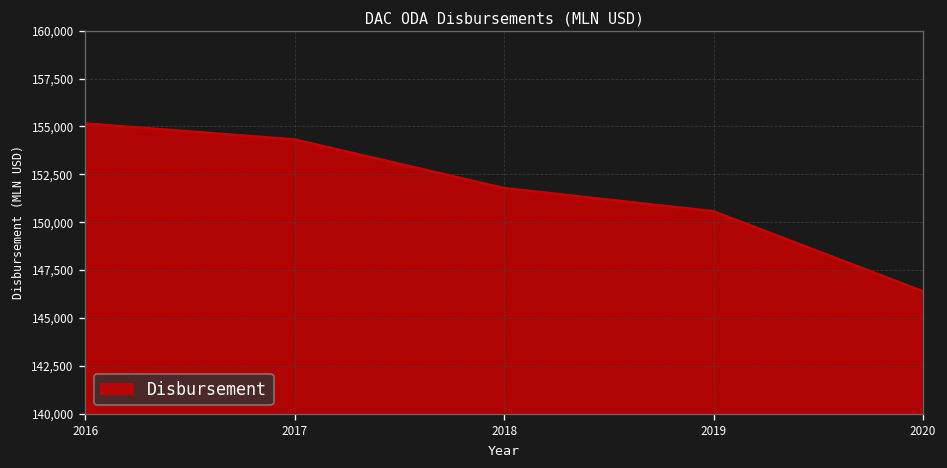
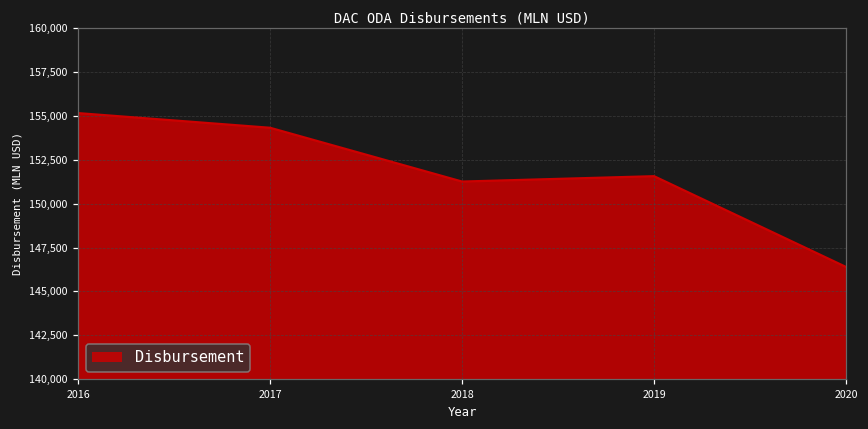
2018: 151,800 -> 151,300
2019: 150,600 -> 151,600
